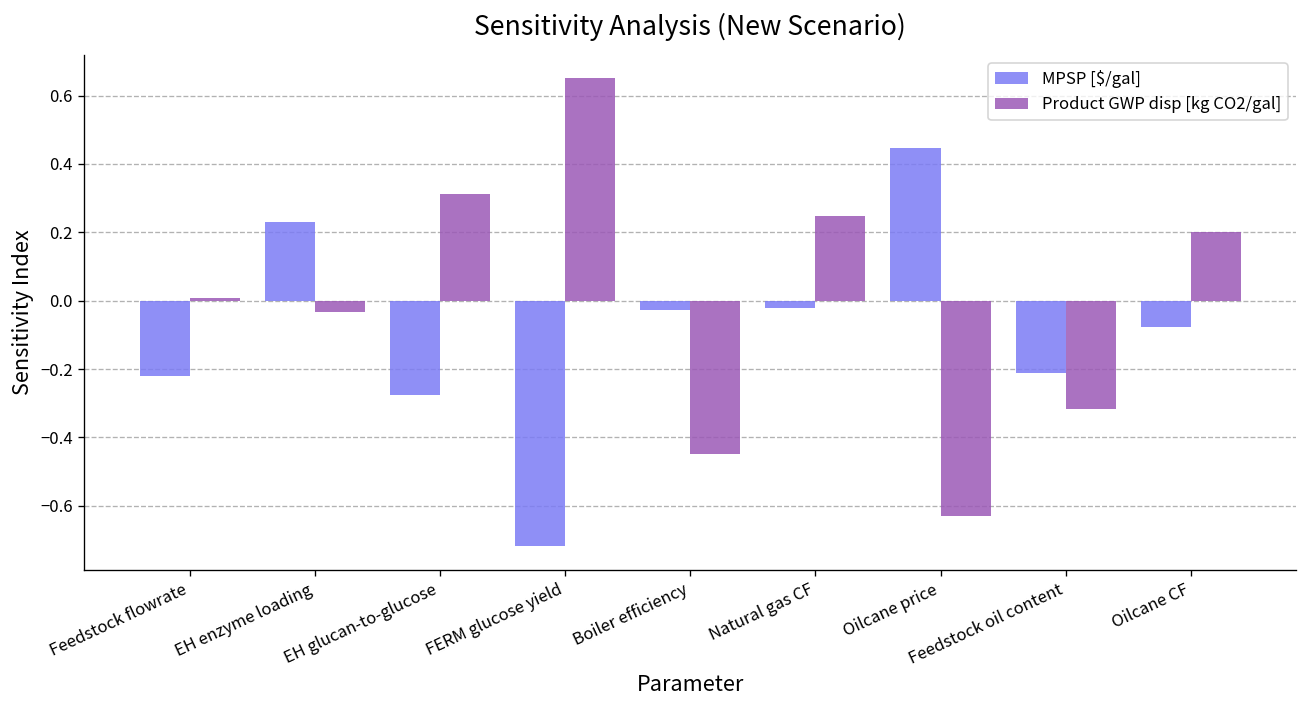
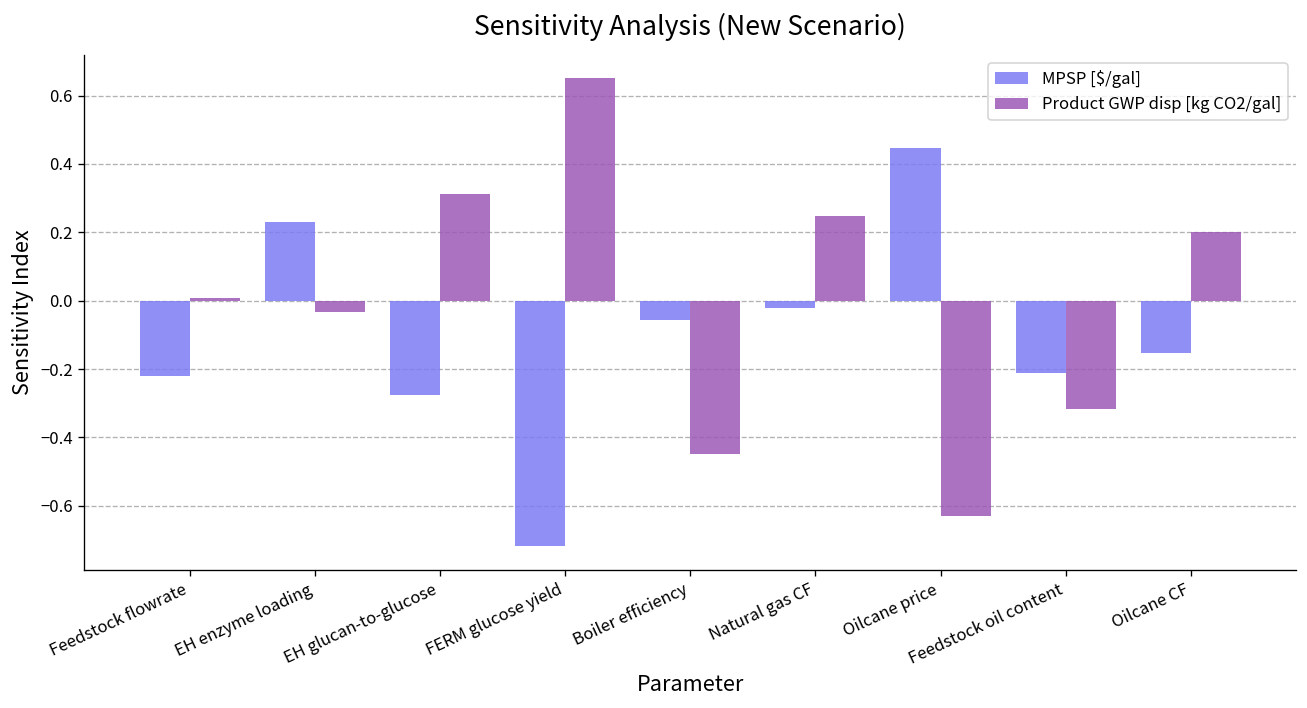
MPSP [$/gal], Boiler efficiency: -0.03 -> -0.06
MPSP [$/gal], Oilcane CF: -0.08 -> -0.15
